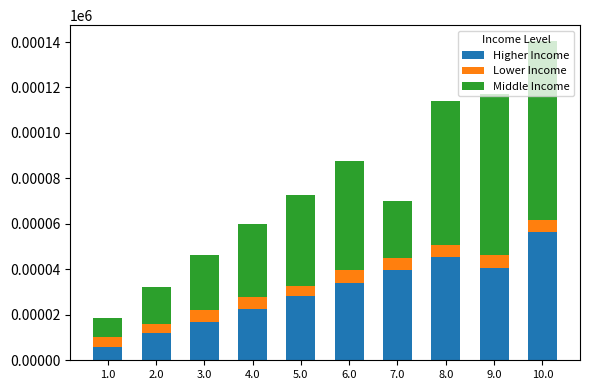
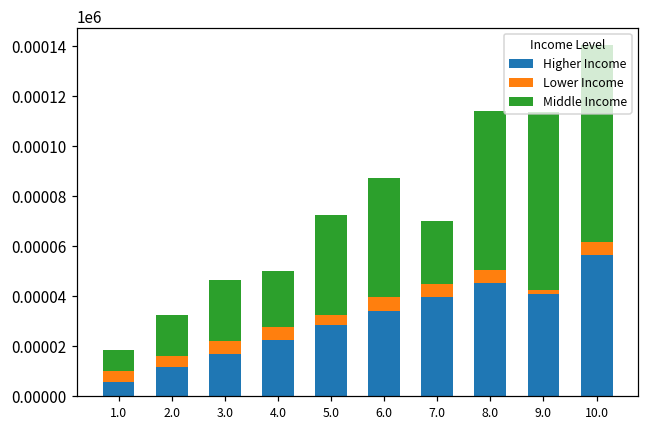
Middle Income, 4.0: 32 -> 22
Lower Income, 9.0: 5 -> 2
